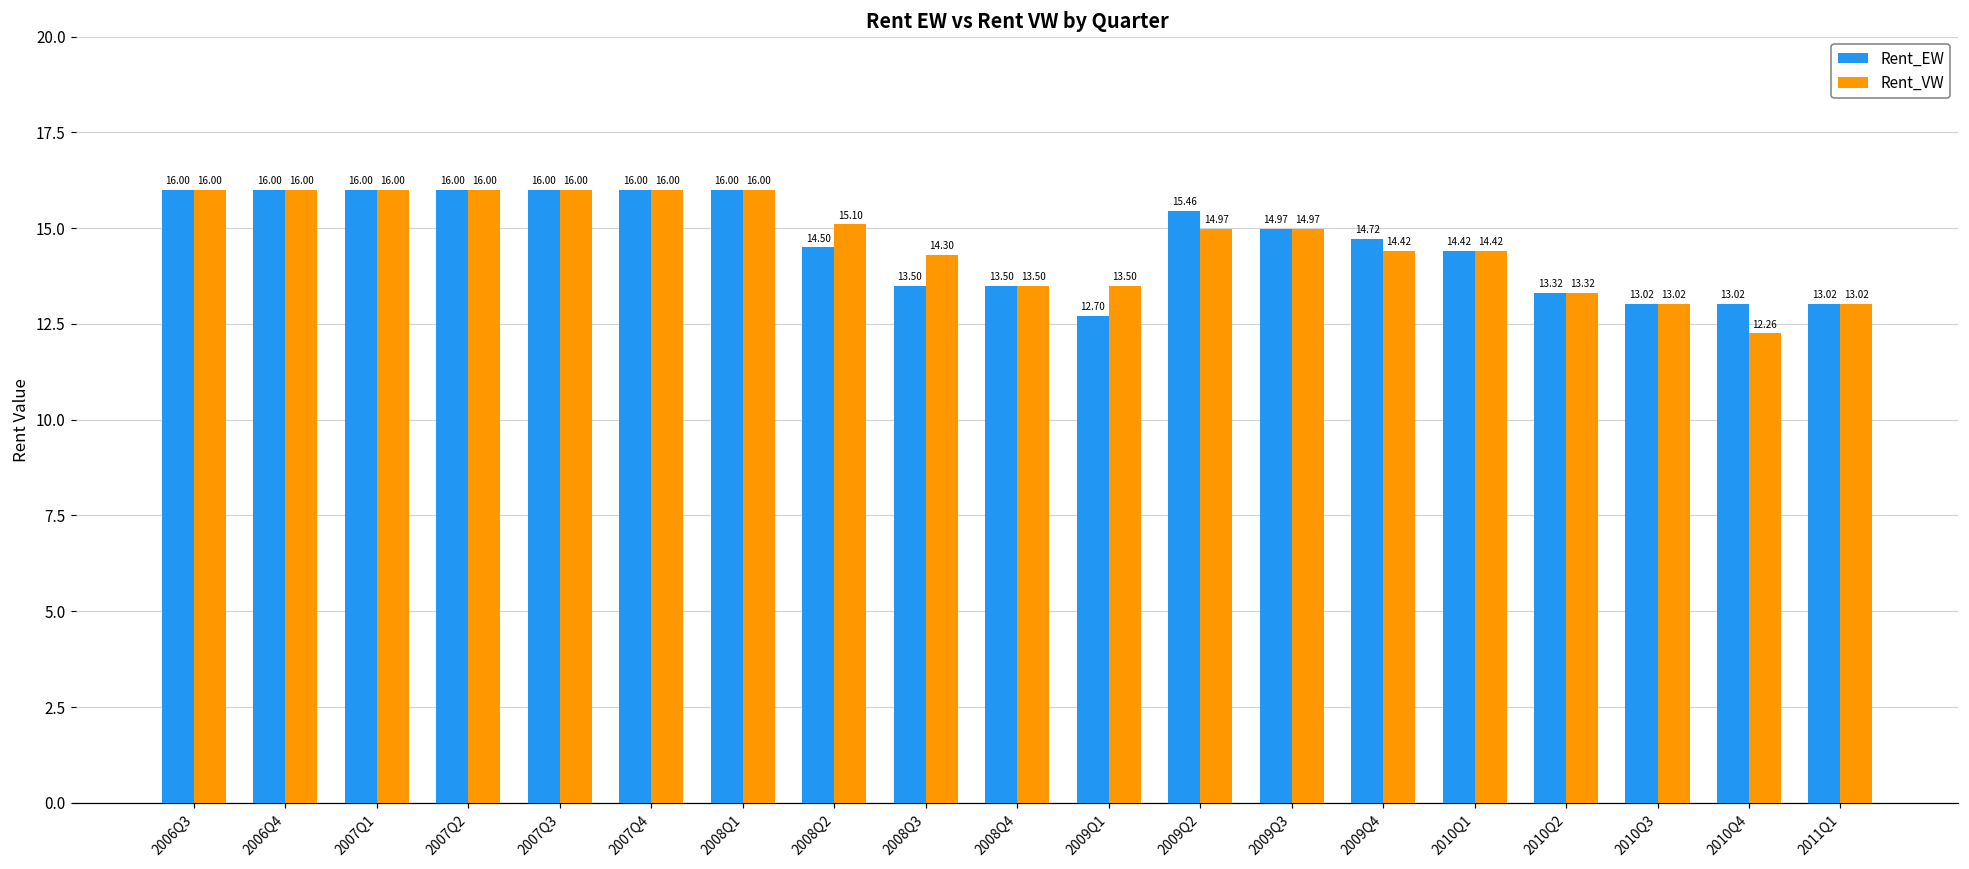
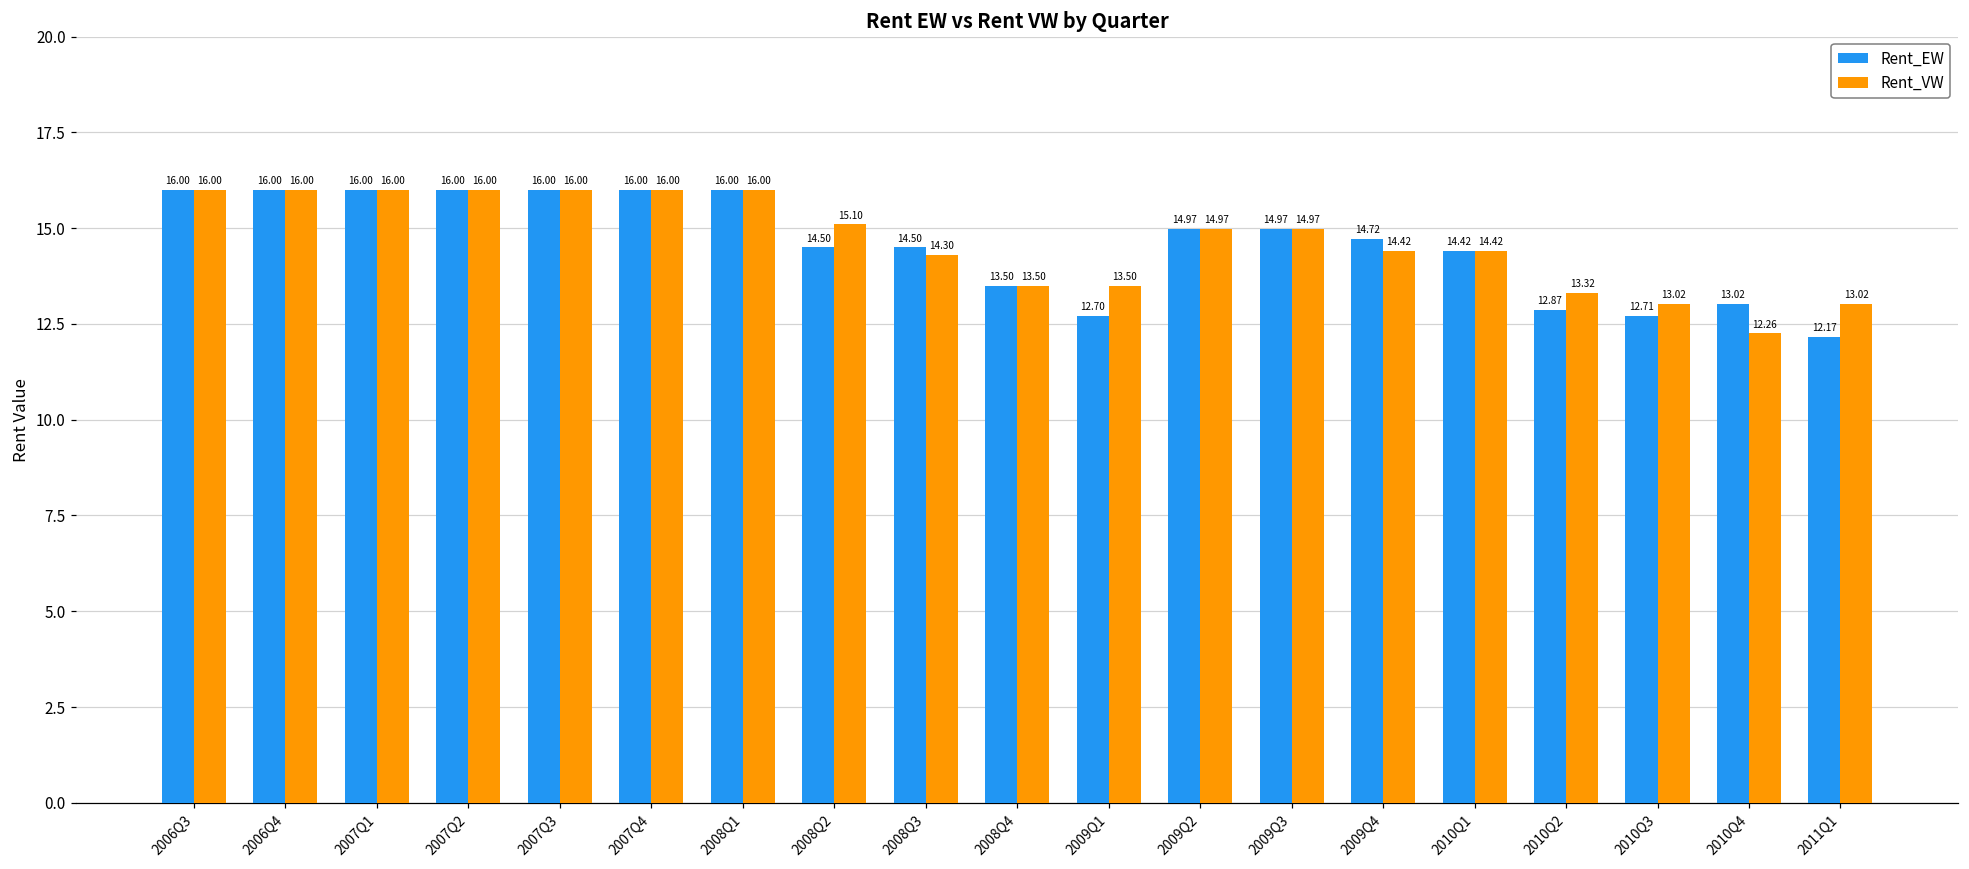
Rent_EW, 2008Q3: 13.50 -> 14.50
Rent_EW, 2009Q2: 15.46 -> 14.97
Rent_EW, 2010Q2: 13.32 -> 12.87
Rent_EW, 2010Q3: 13.02 -> 12.71
Rent_EW, 2011Q1: 13.02 -> 12.17
